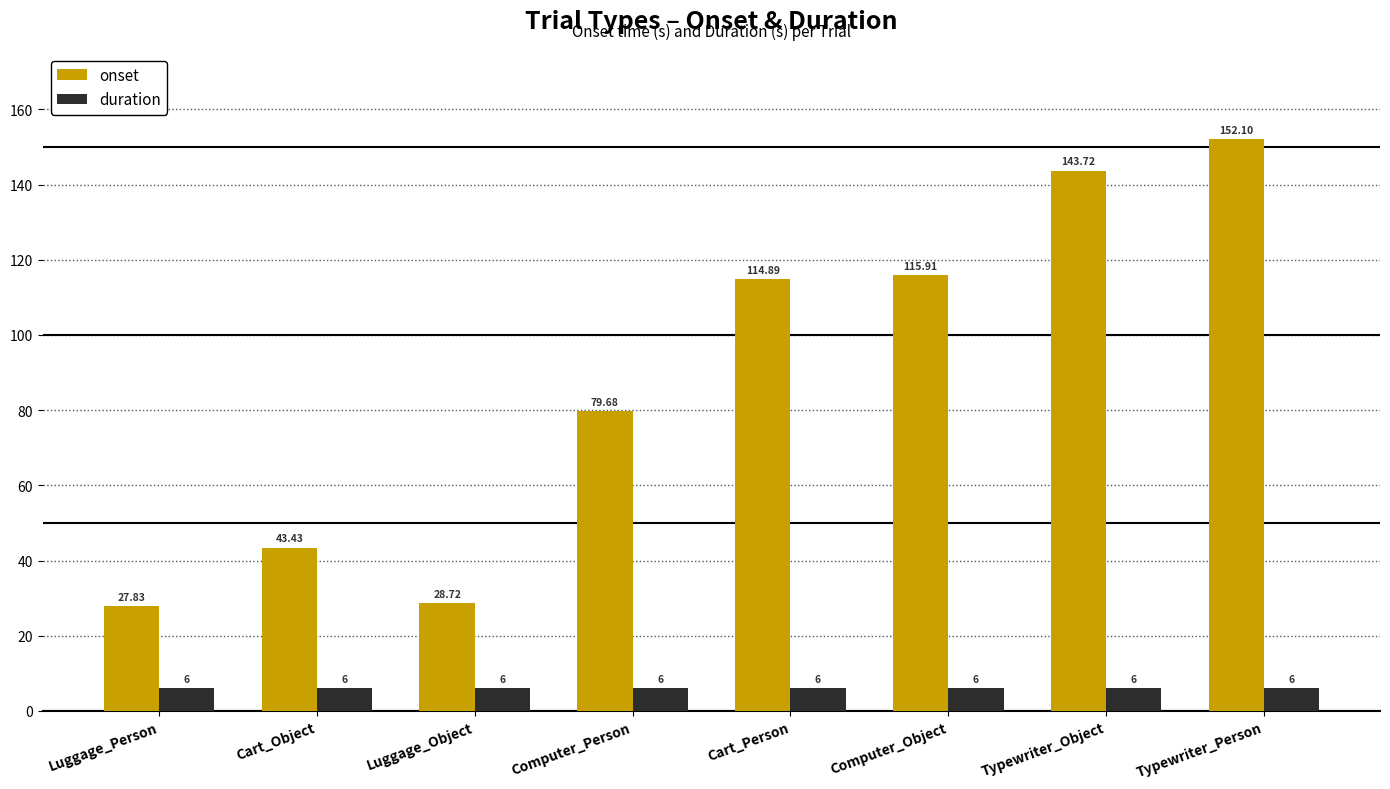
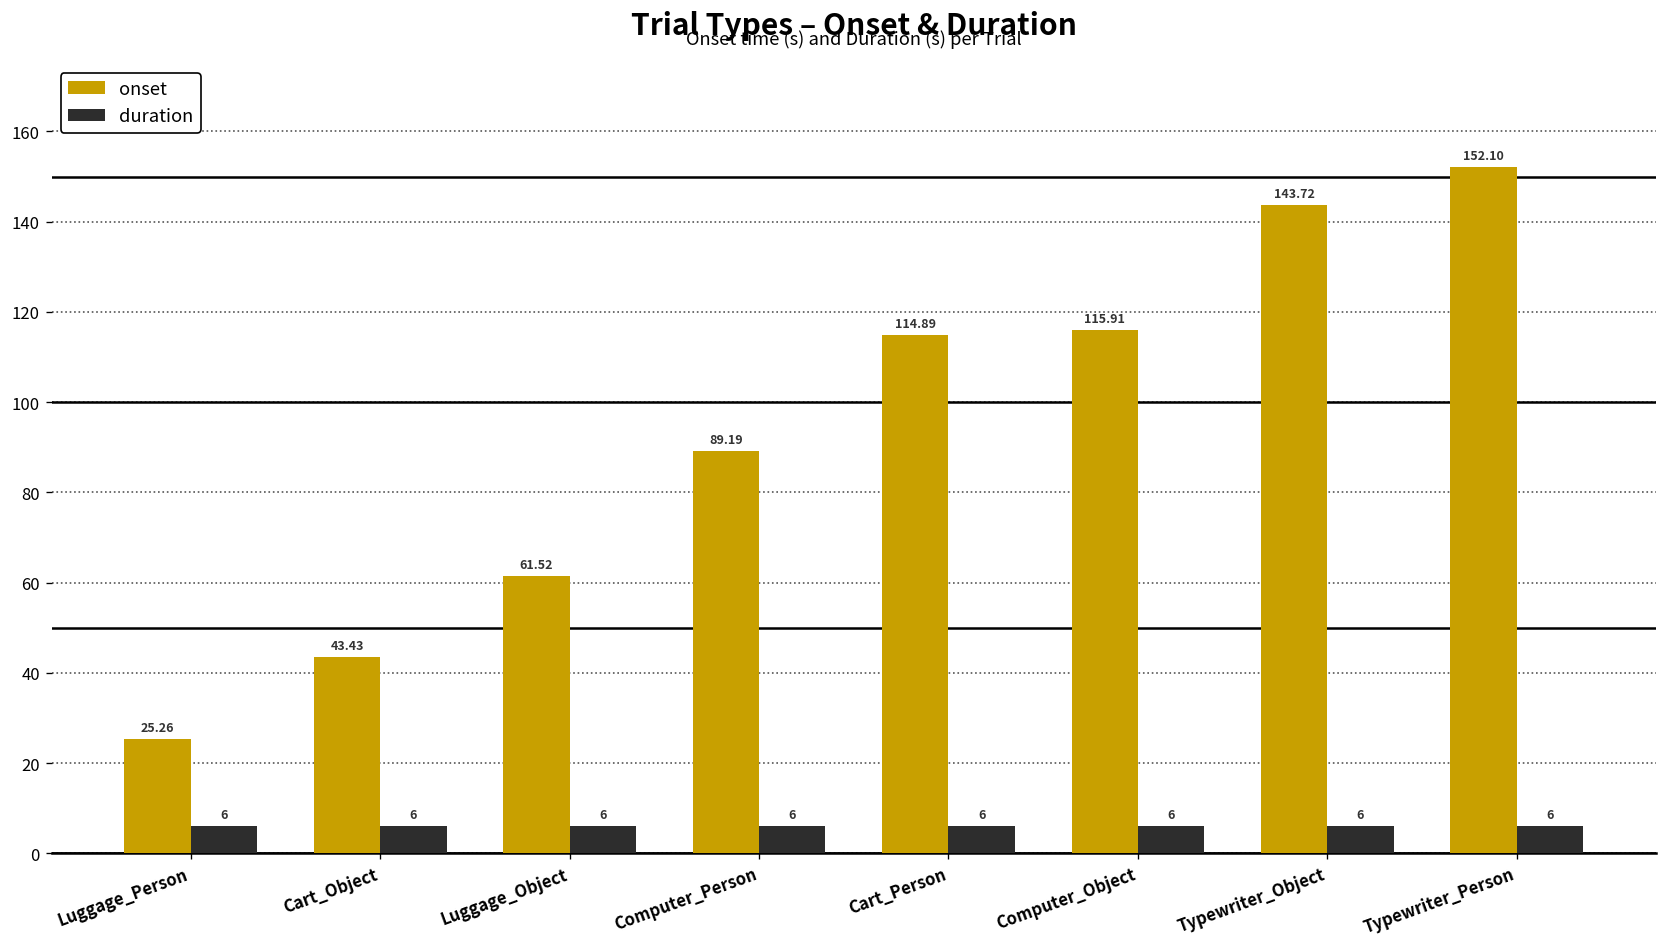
onset, Luggage_Person: 27.83 -> 25.26
onset, Luggage_Object: 28.72 -> 61.52
onset, Computer_Person: 79.68 -> 89.19
